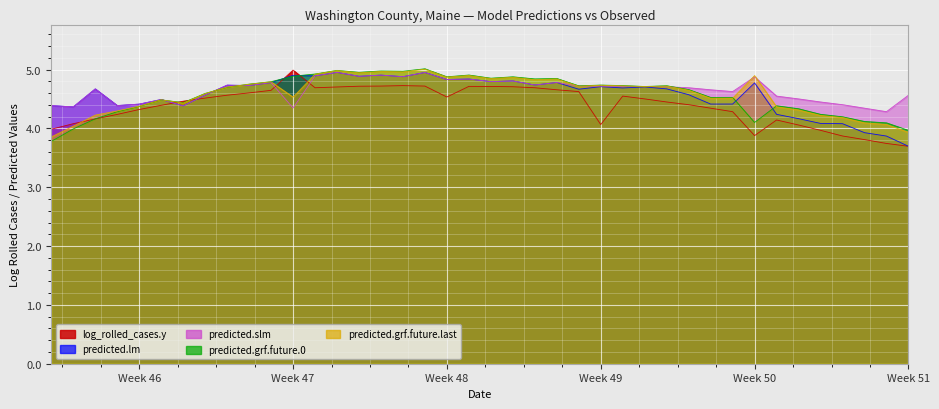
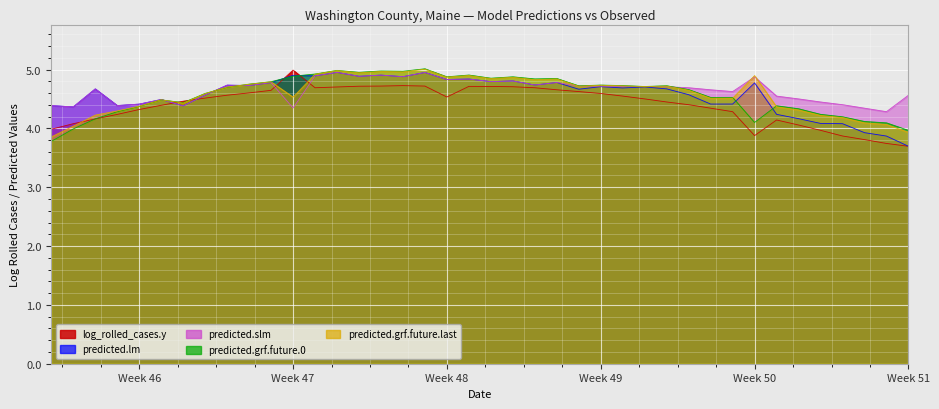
log_rolled_cases.y, Week 49: 4.1 -> 4.6
